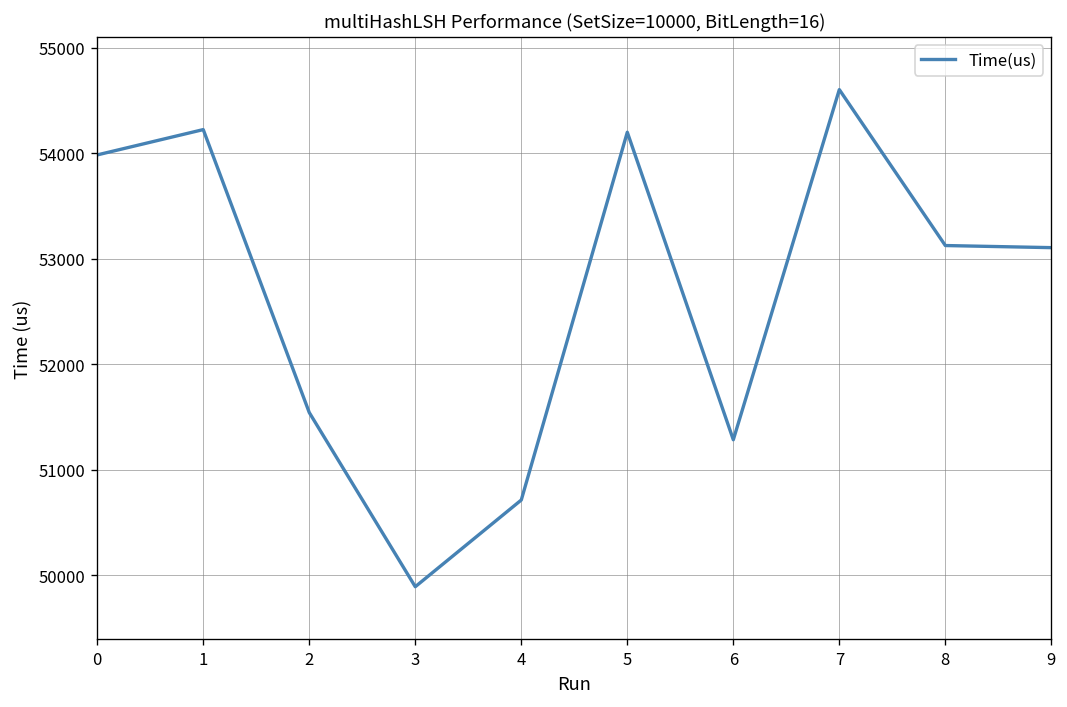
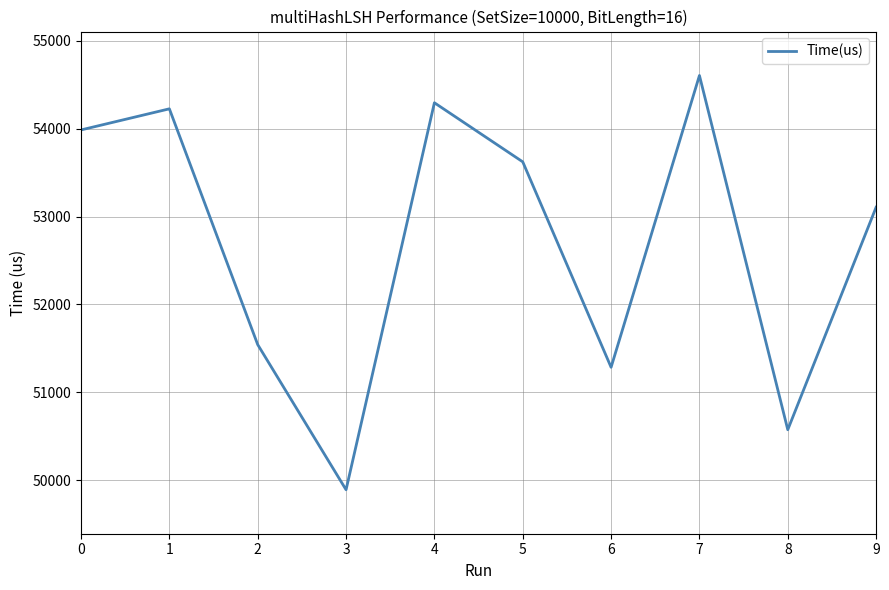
4: 50700 -> 54300
5: 54200 -> 53600
8: 53100 -> 50600
